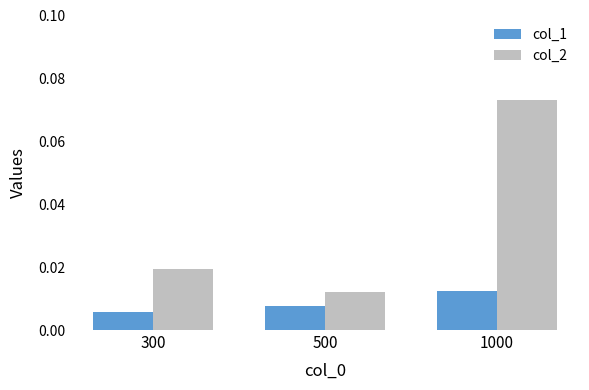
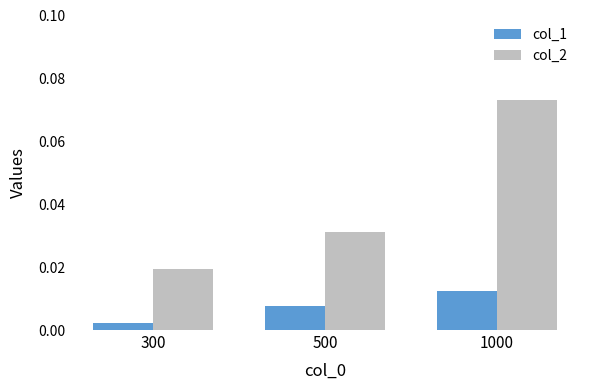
col_1, 300: 0.006 -> 0.002
col_2, 500: 0.012 -> 0.031
